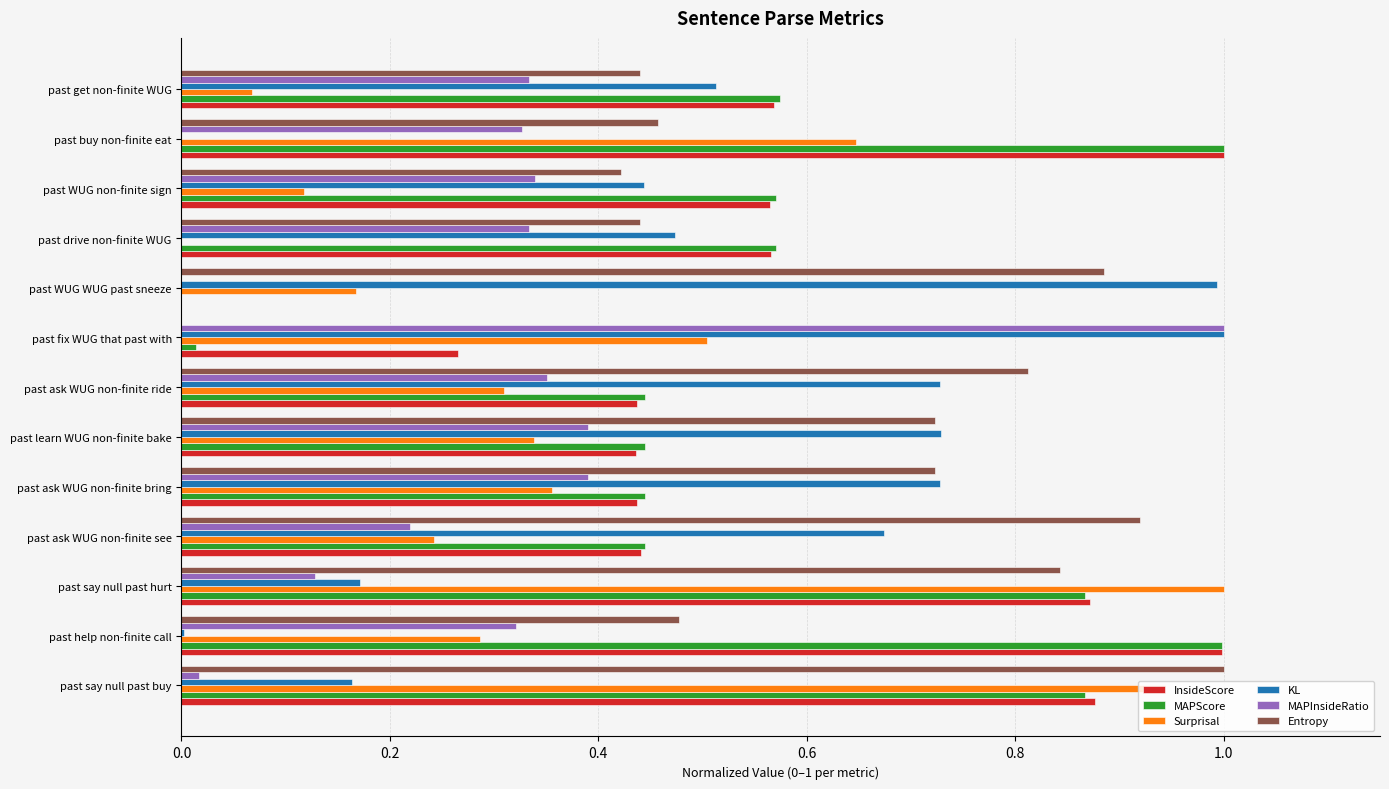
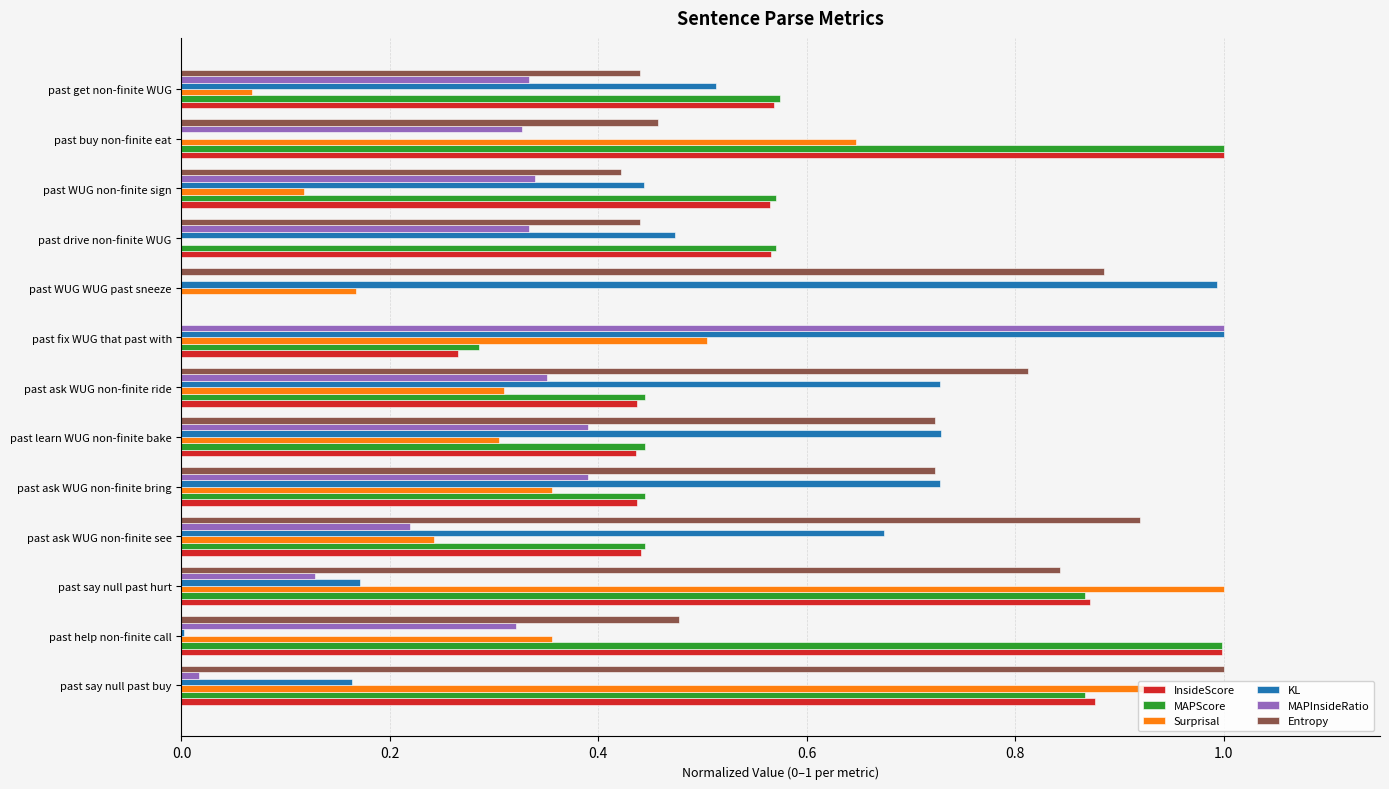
MAPScore, past fix WUG that past with: 0.014 -> 0.286
Surprisal, past learn WUG non-finite bake: 0.338 -> 0.305
Surprisal, past help non-finite call: 0.286 -> 0.355
